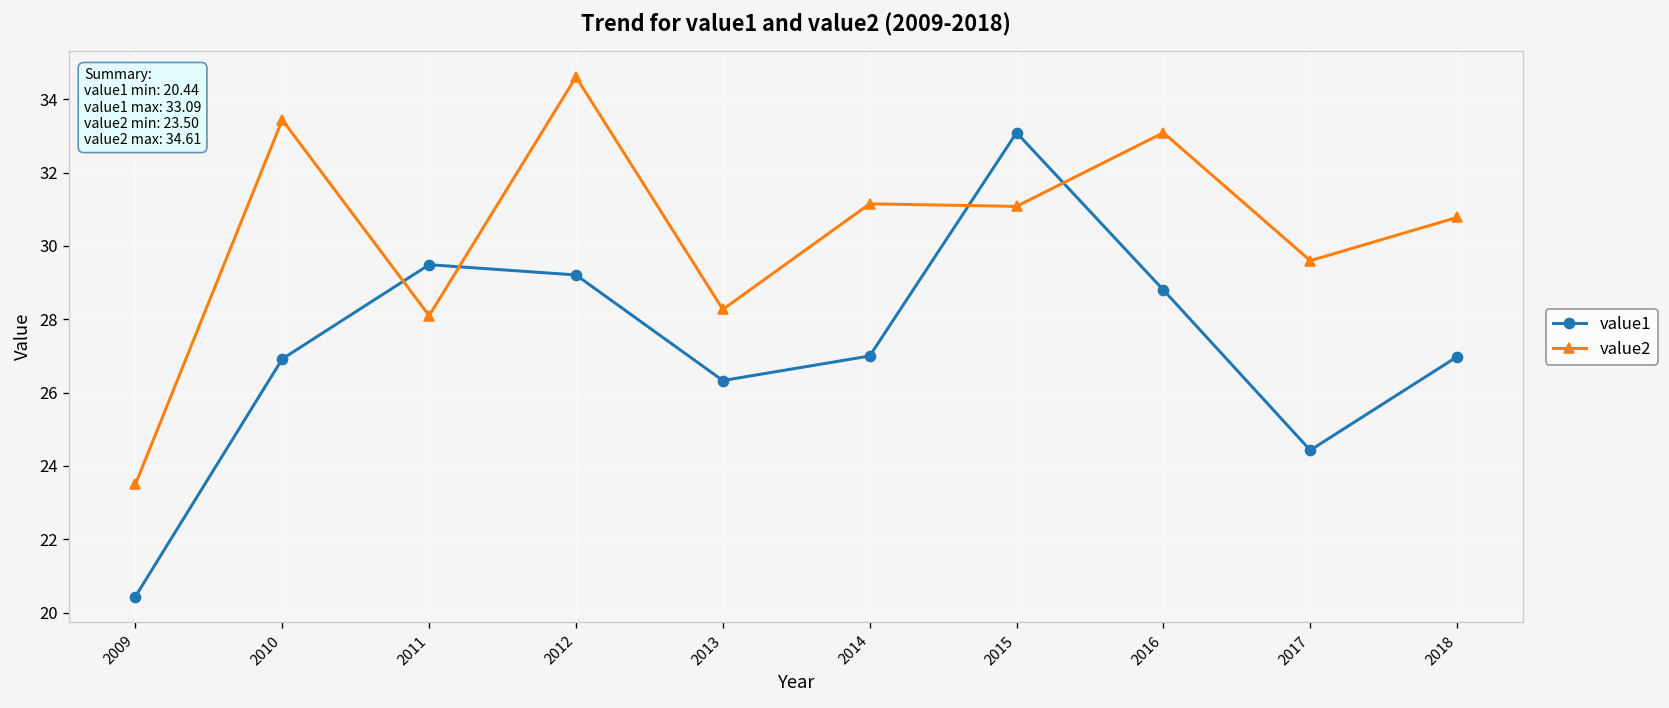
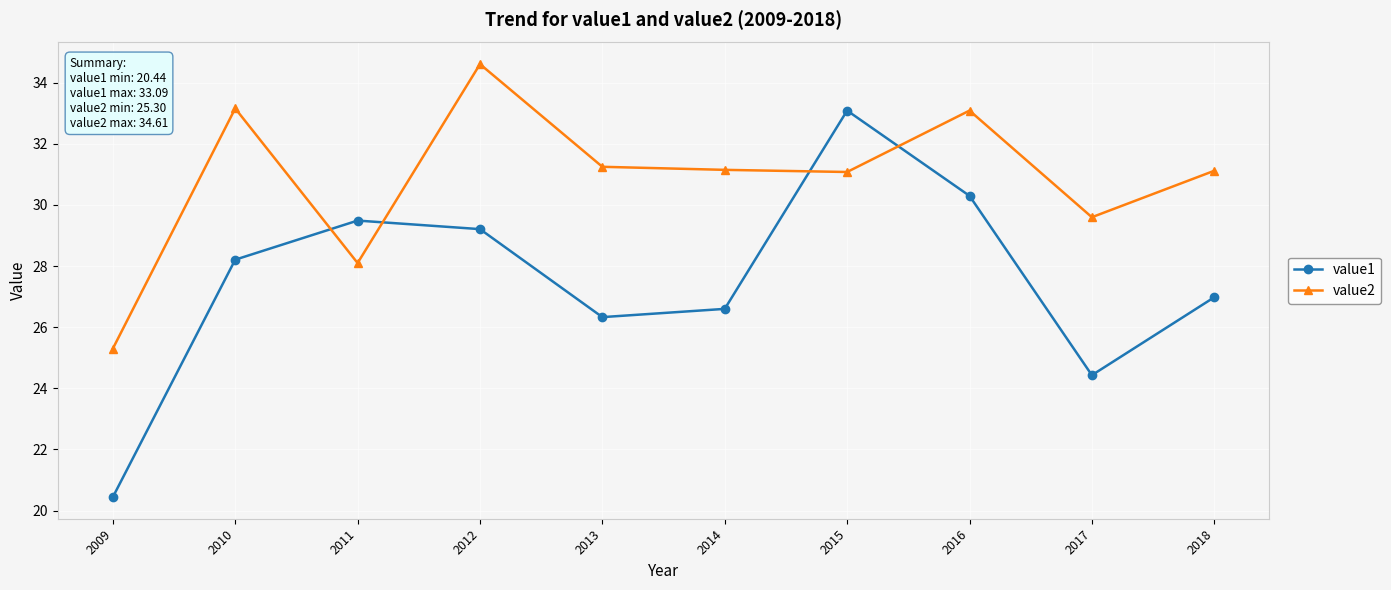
value2, 2009: 23.50 -> 25.30
value1, 2010: 26.9 -> 28.2
value2, 2010: 33.4 -> 33.2
value2, 2013: 28.3 -> 31.3
value1, 2014: 27.0 -> 26.6
value1, 2016: 28.8 -> 30.3
value2, 2018: 30.8 -> 31.1
